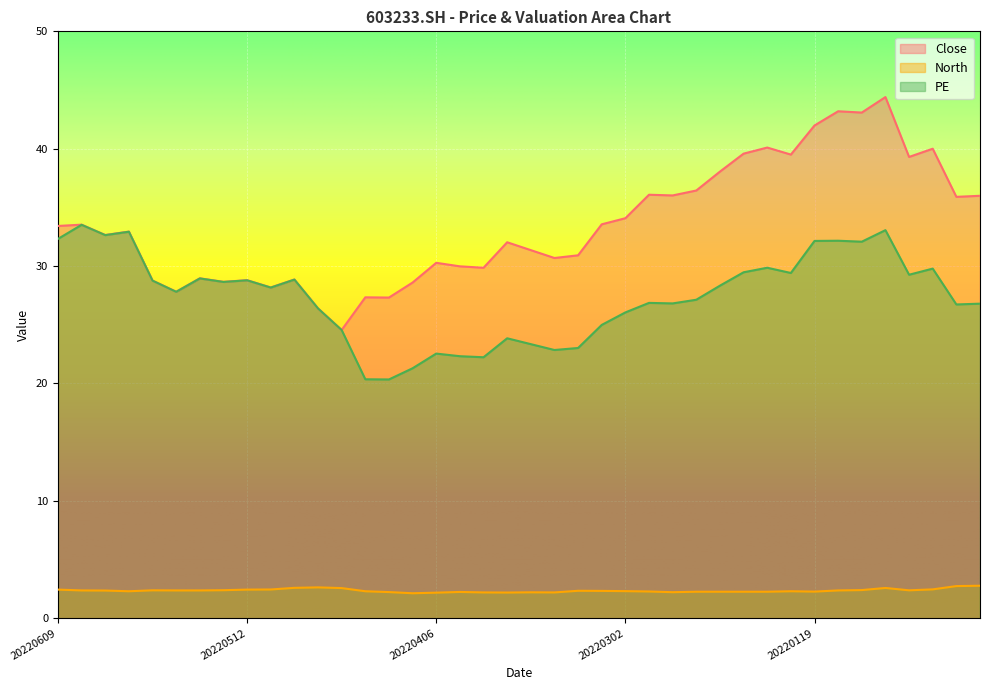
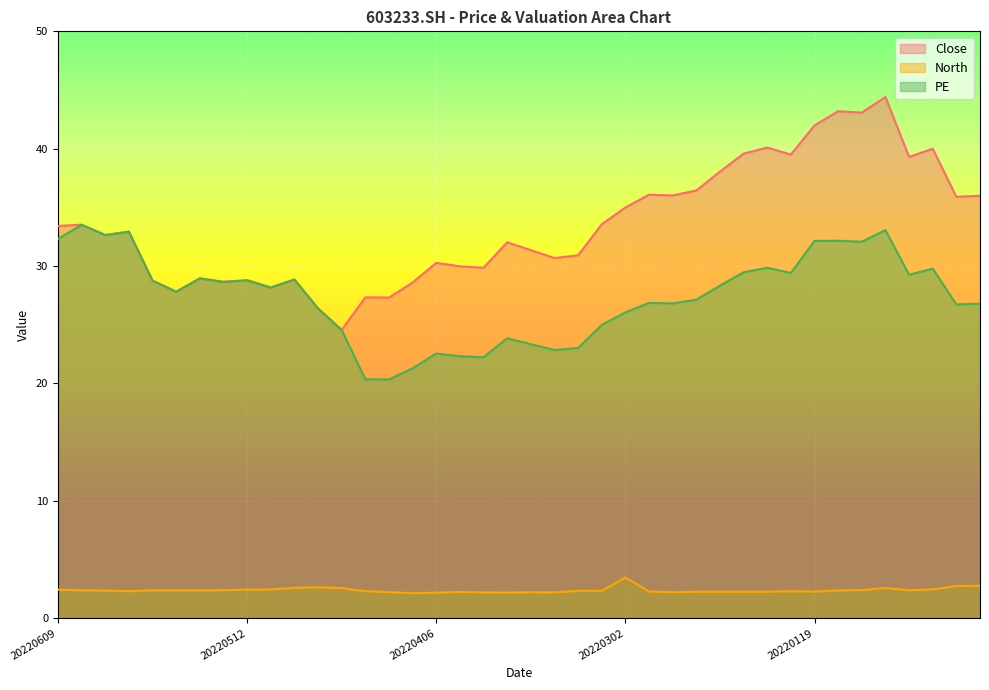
Close, 20220302: 34.1 -> 35.0
North, 20220302: 2.3 -> 3.5
